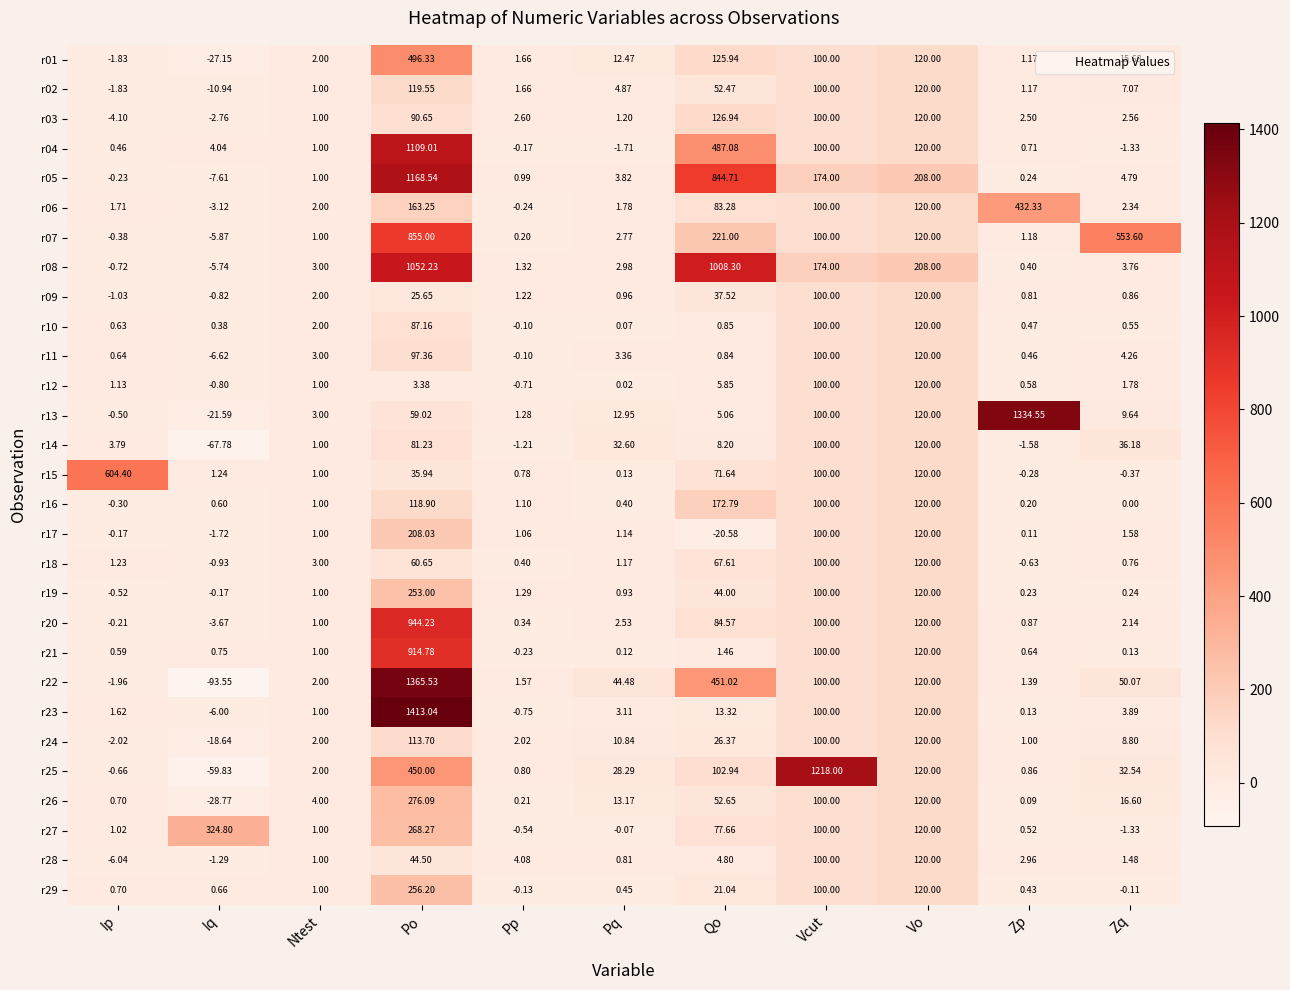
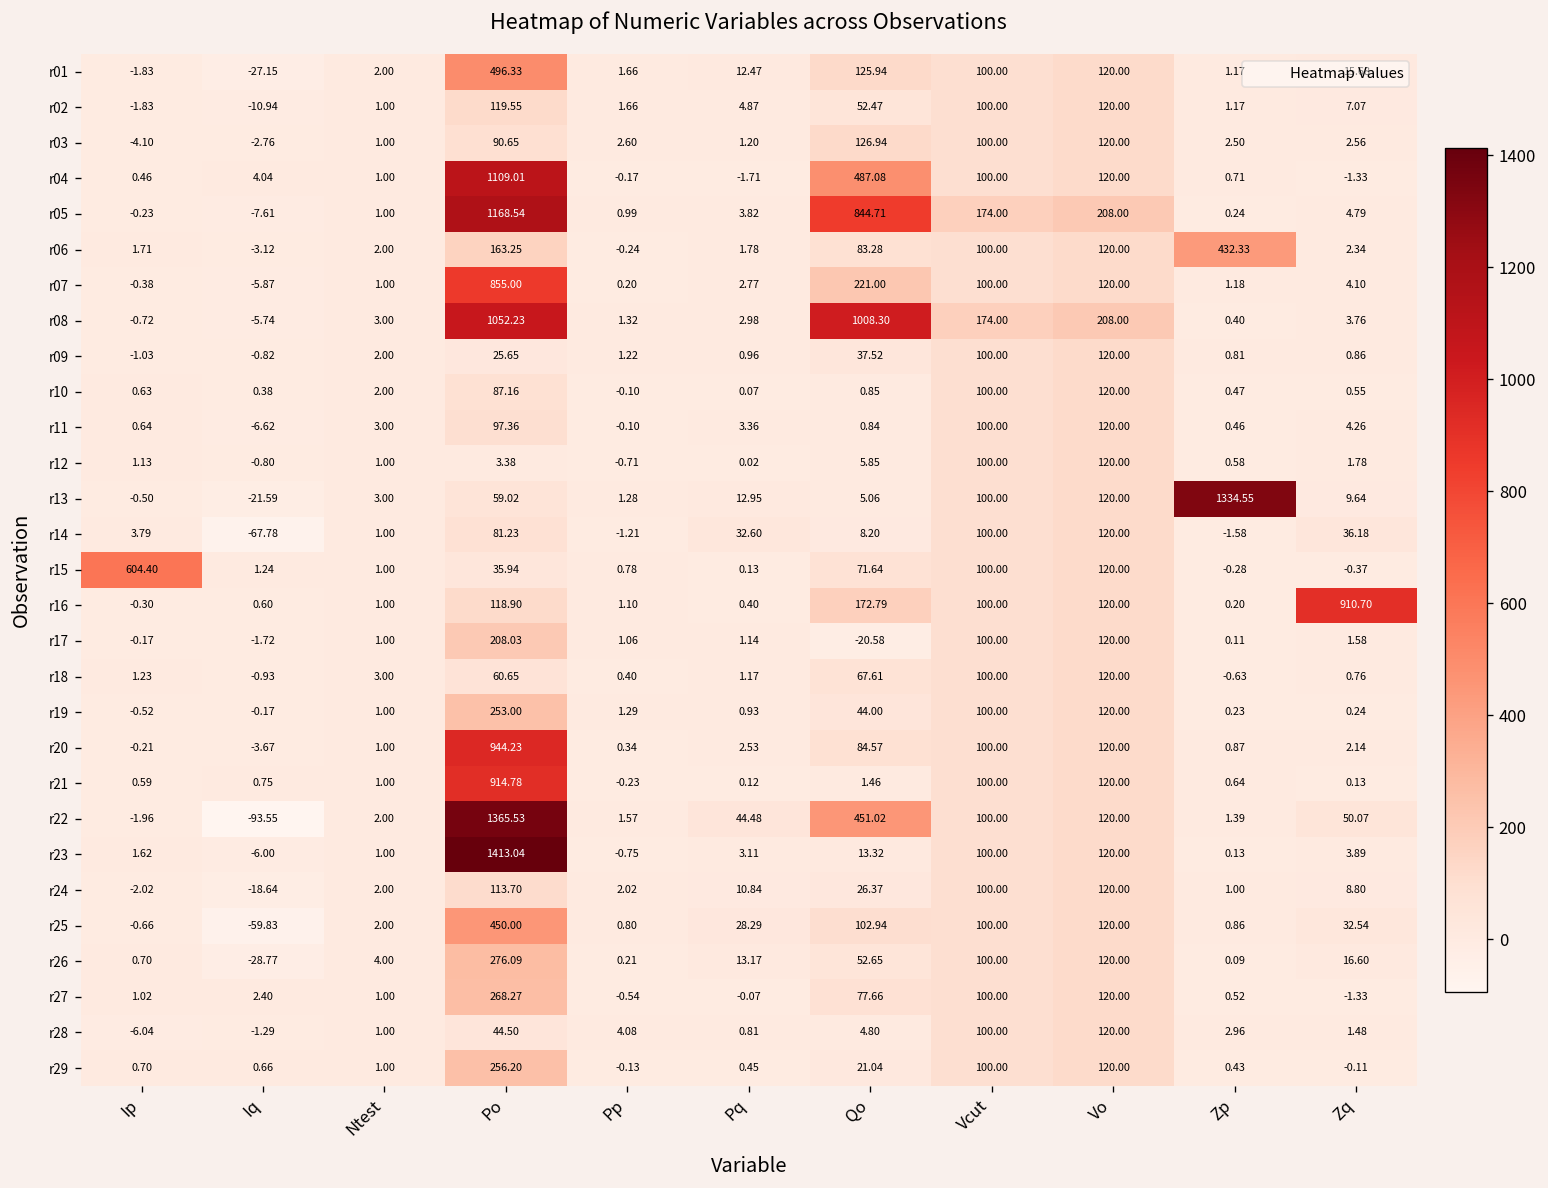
r07, Zq: 553.60 -> 4.10
r16, Zq: 0.00 -> 910.70
r25, Vcut: 1218.00 -> 100.00
r27, Iq: 324.80 -> 2.40
